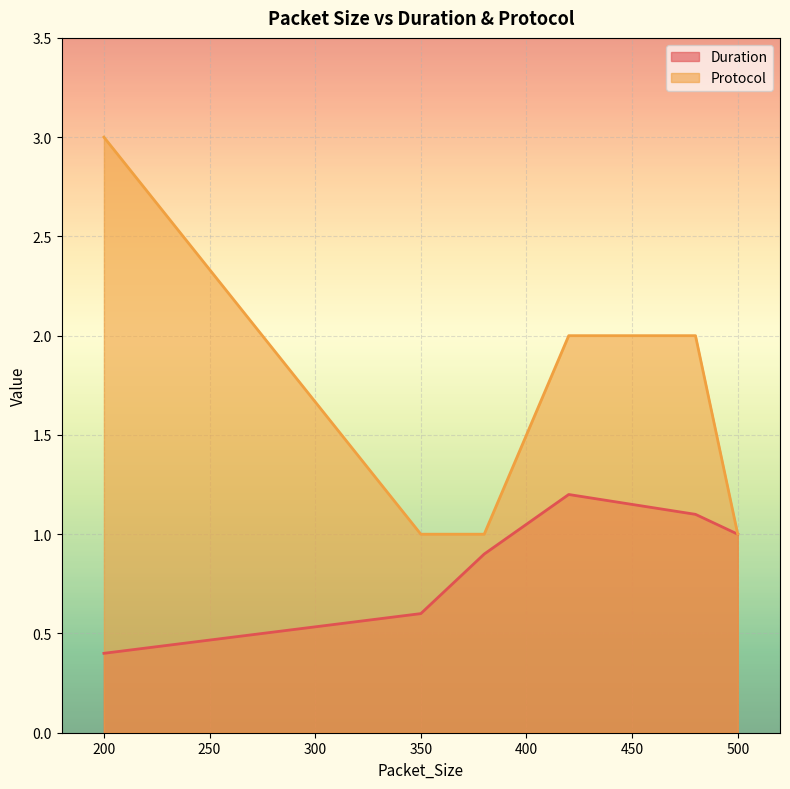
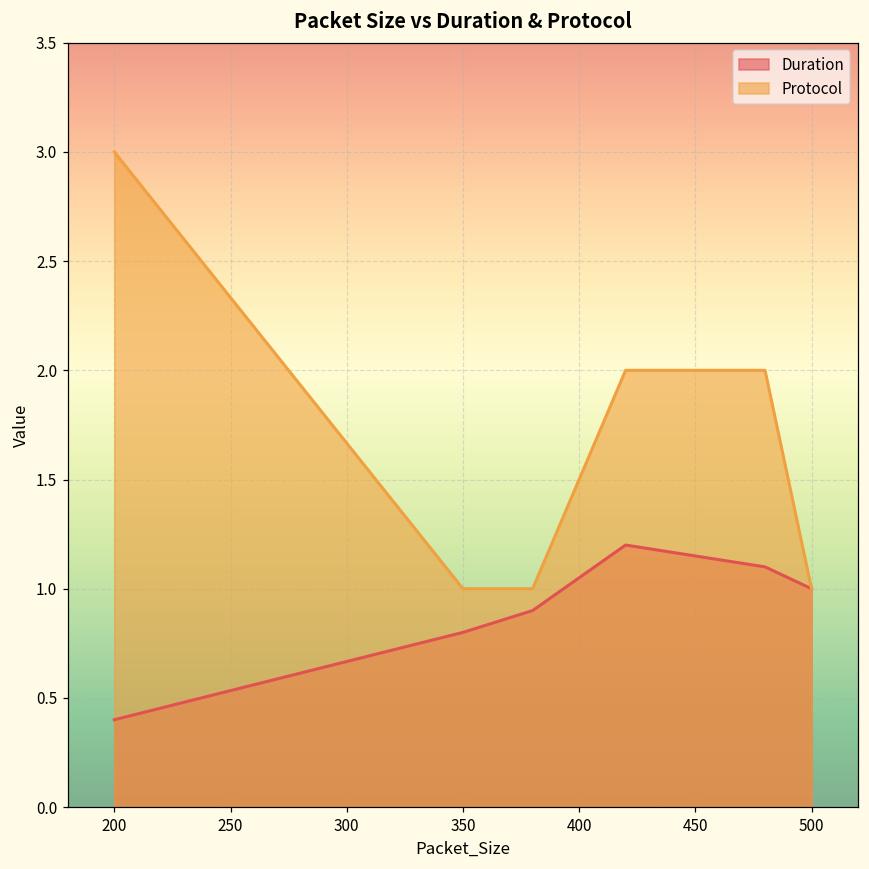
Duration, 350: 0.6 -> 0.8
